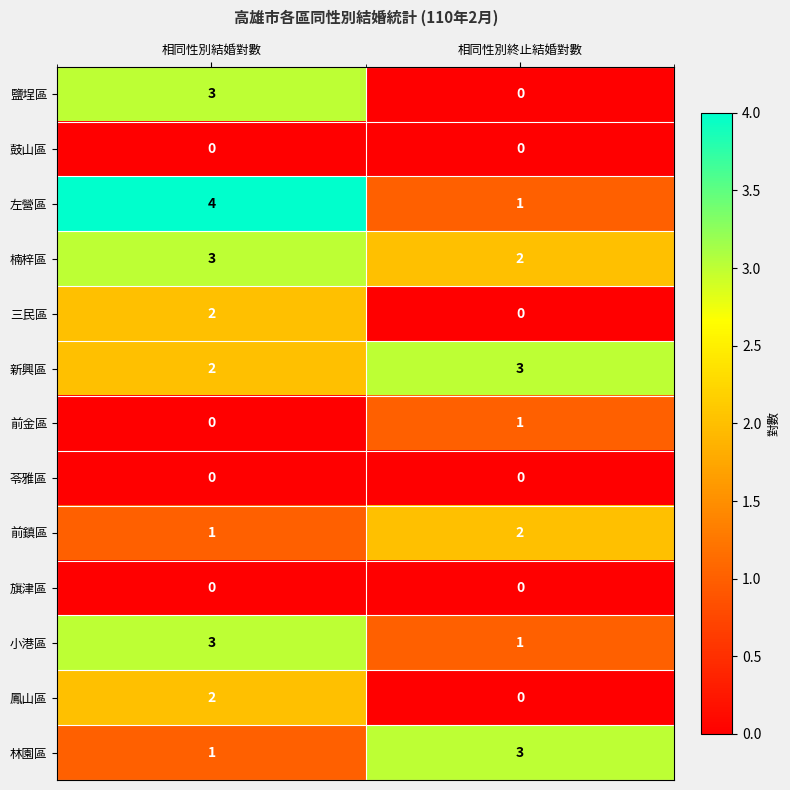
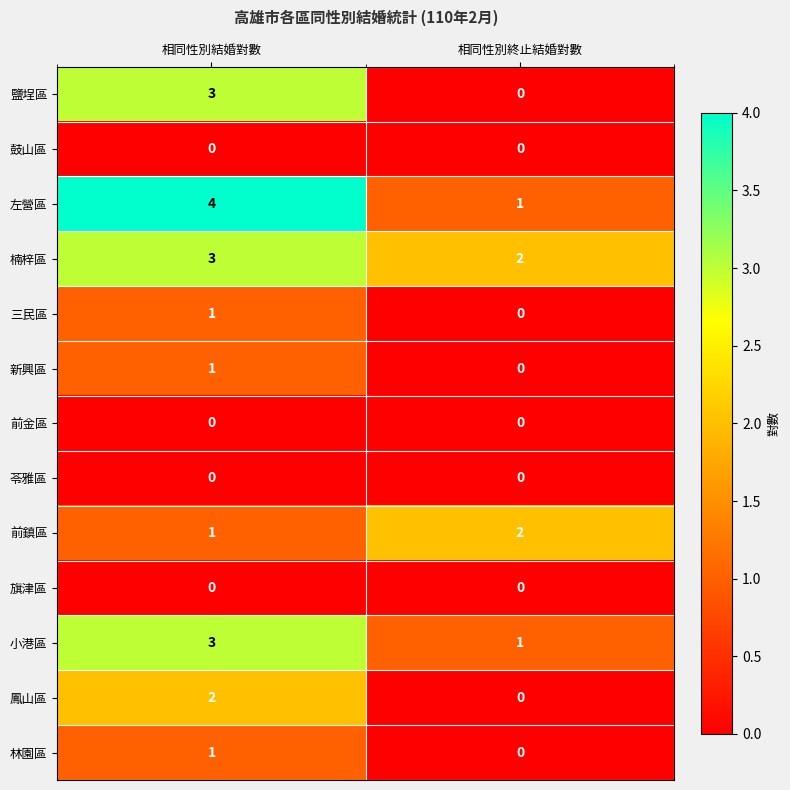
三民區, 相同性別結婚對數: 2 -> 1
新興區, 相同性別結婚對數: 2 -> 1
新興區, 相同性別終止結婚對數: 3 -> 0
前金區, 相同性別終止結婚對數: 1 -> 0
林園區, 相同性別終止結婚對數: 3 -> 0
